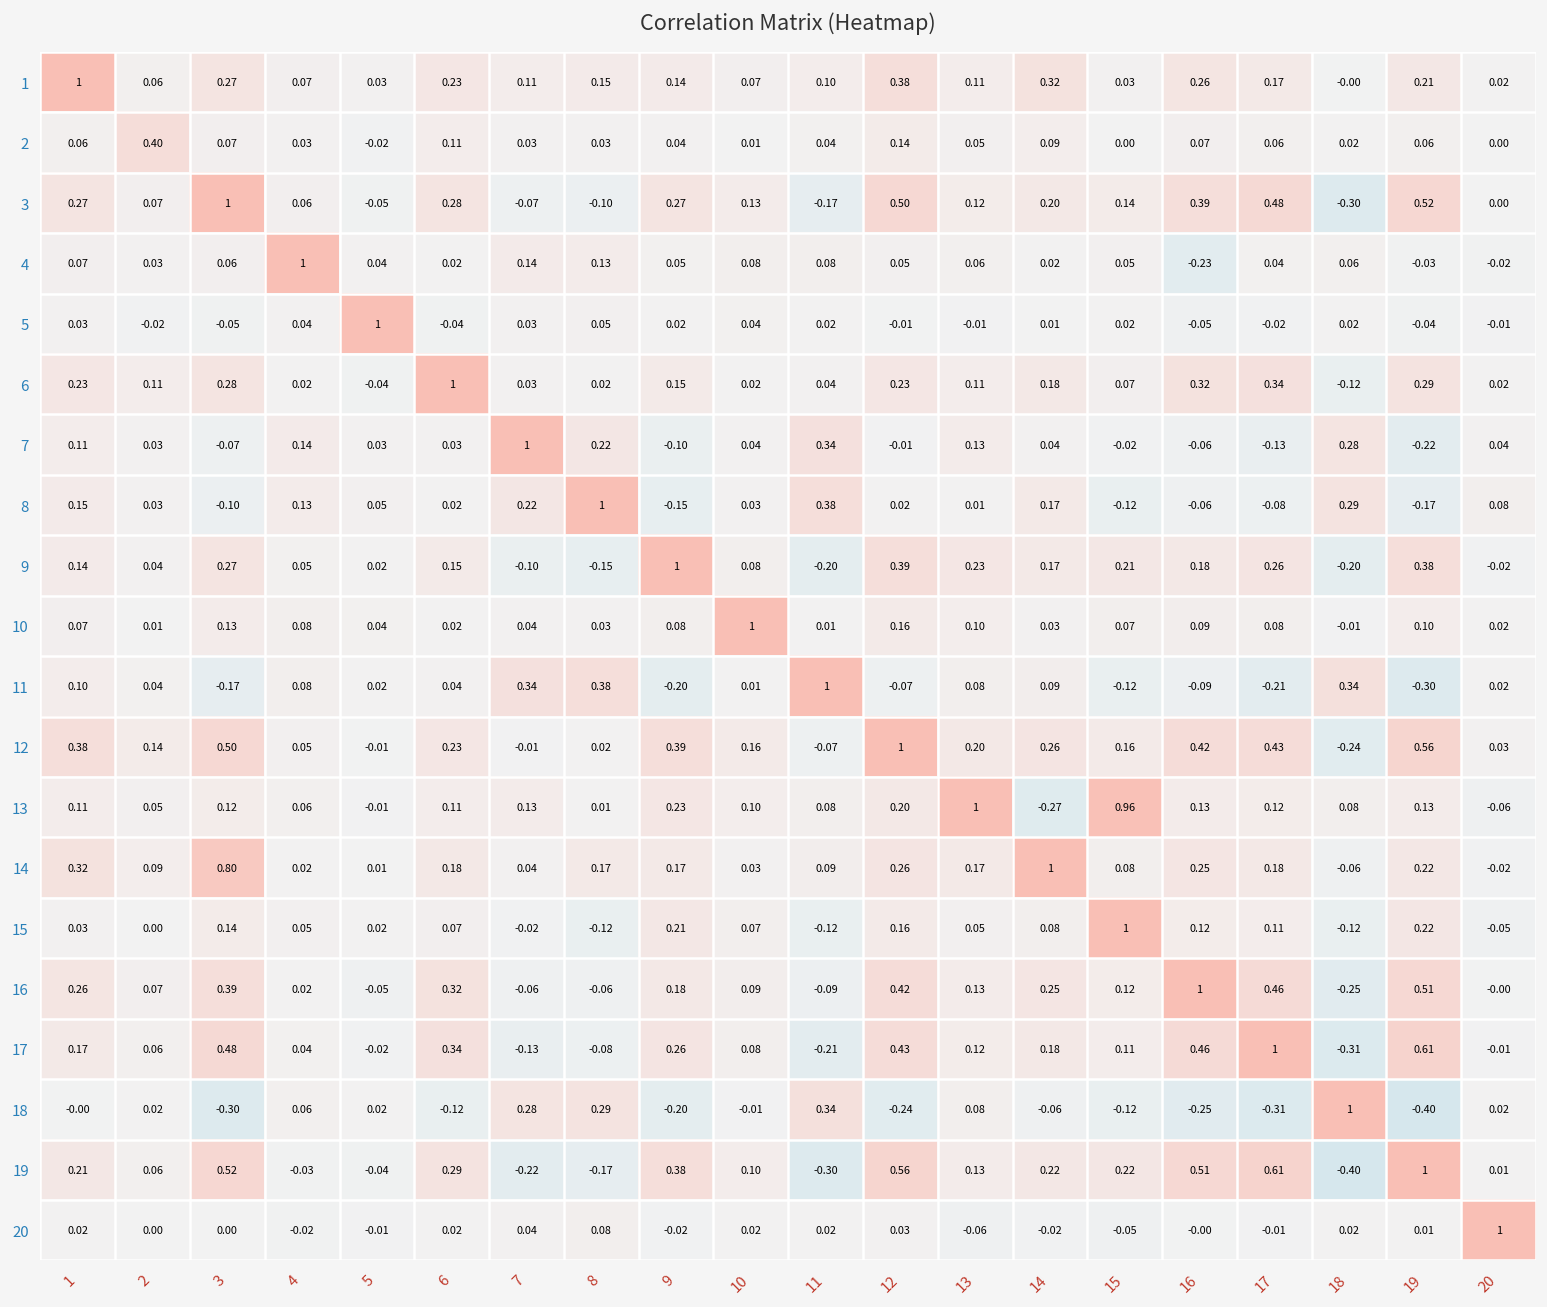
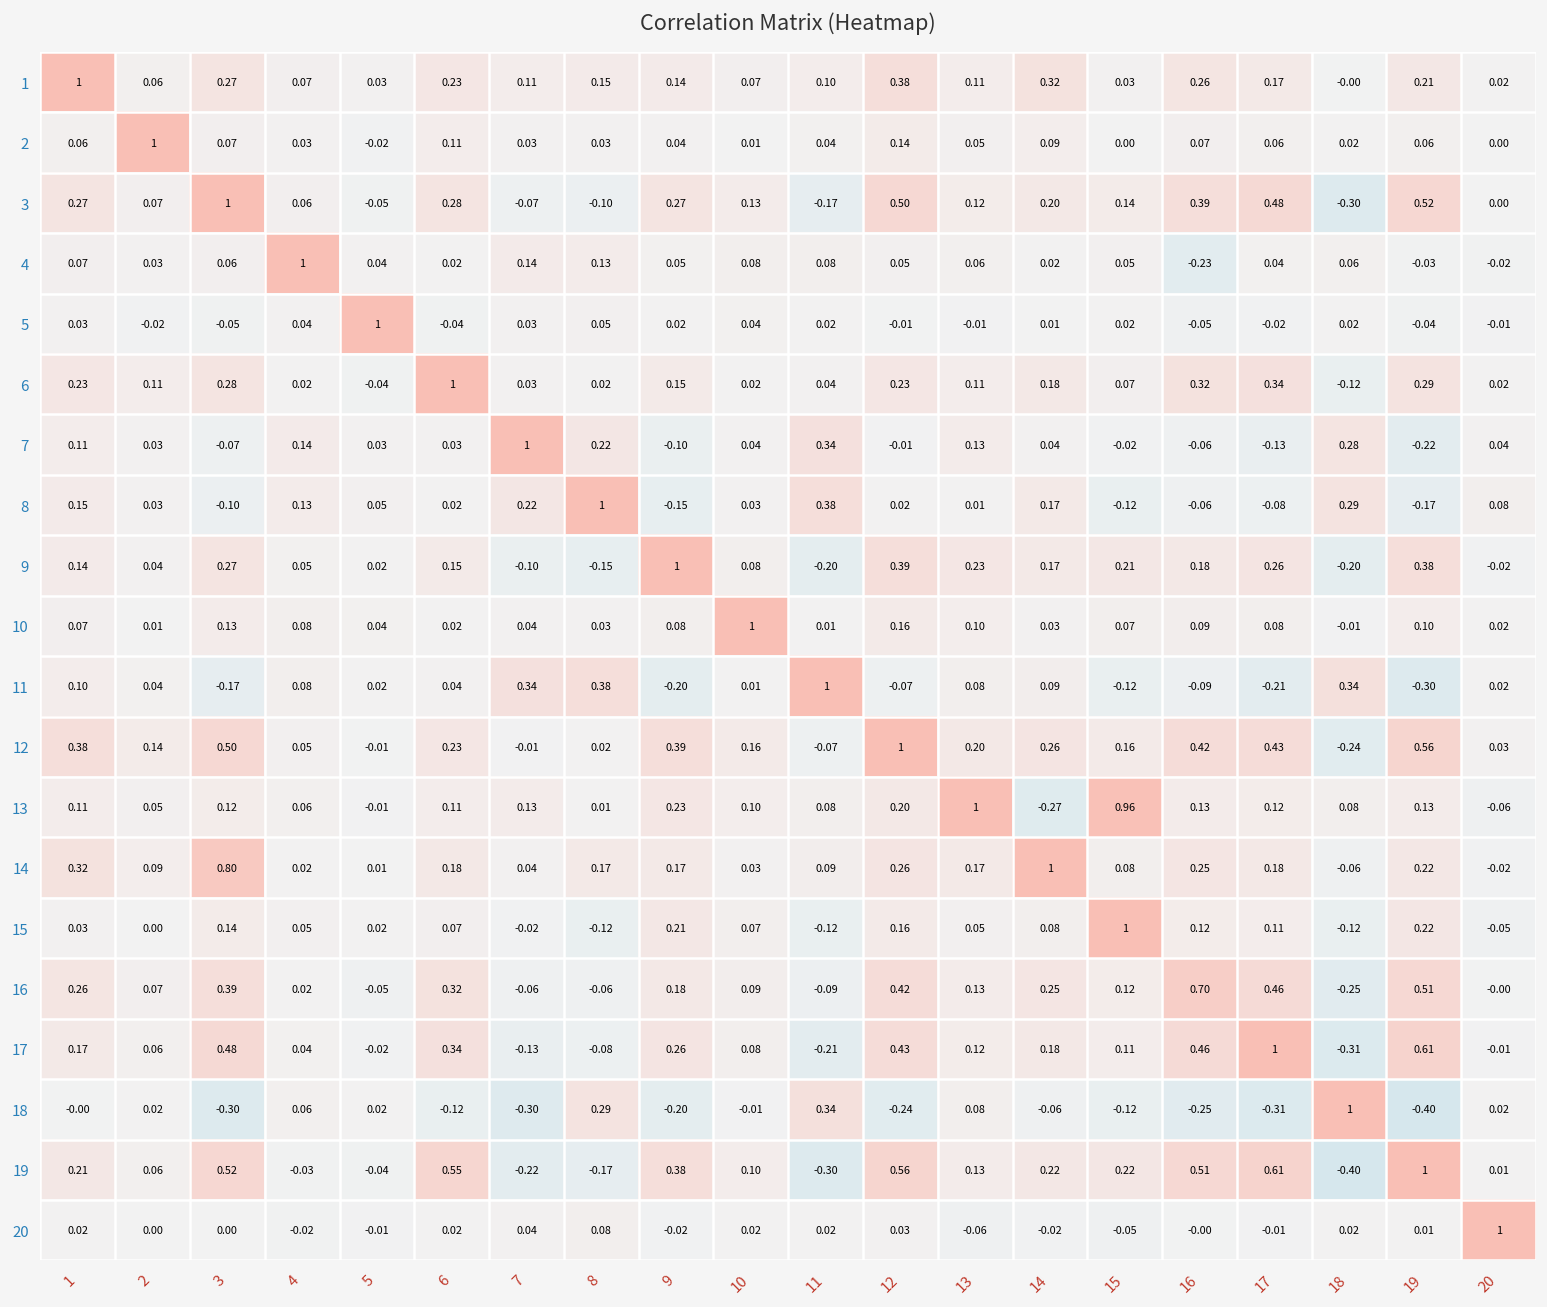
2, 2: 0.40 -> 1
16, 16: 1 -> 0.70
18, 7: 0.28 -> -0.30
19, 6: 0.29 -> 0.55
